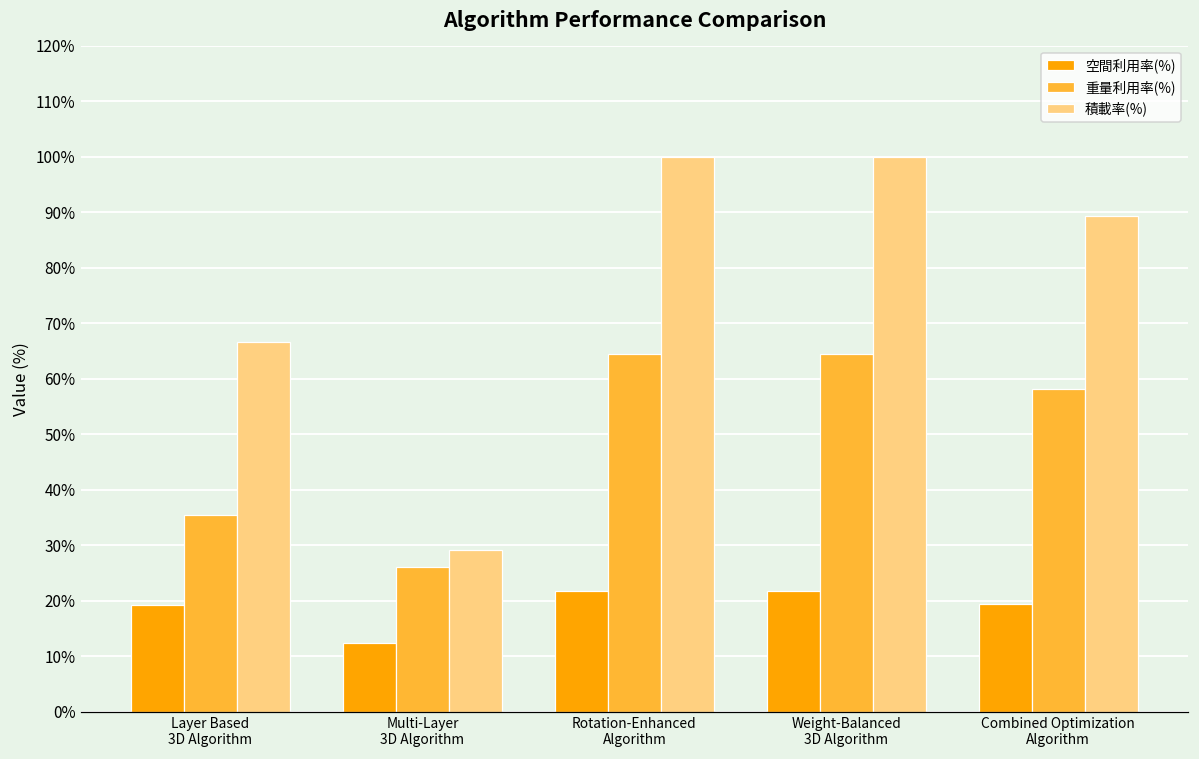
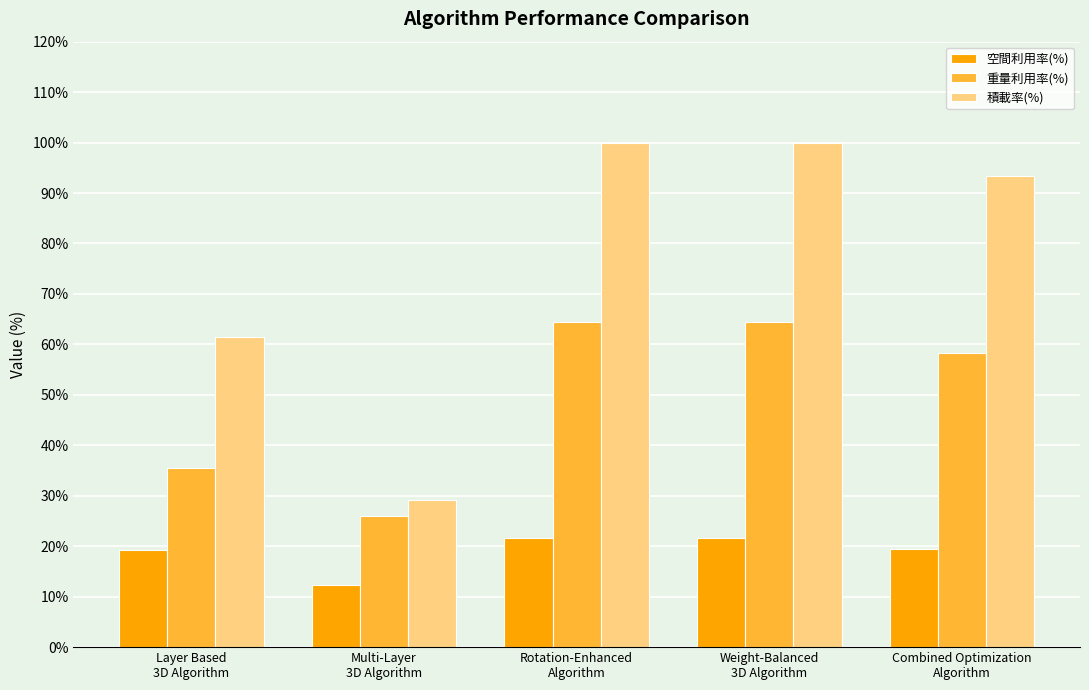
積載率(%), Layer Based 3D Algorithm: 67% -> 62%
積載率(%), Combined Optimization Algorithm: 89% -> 93%
